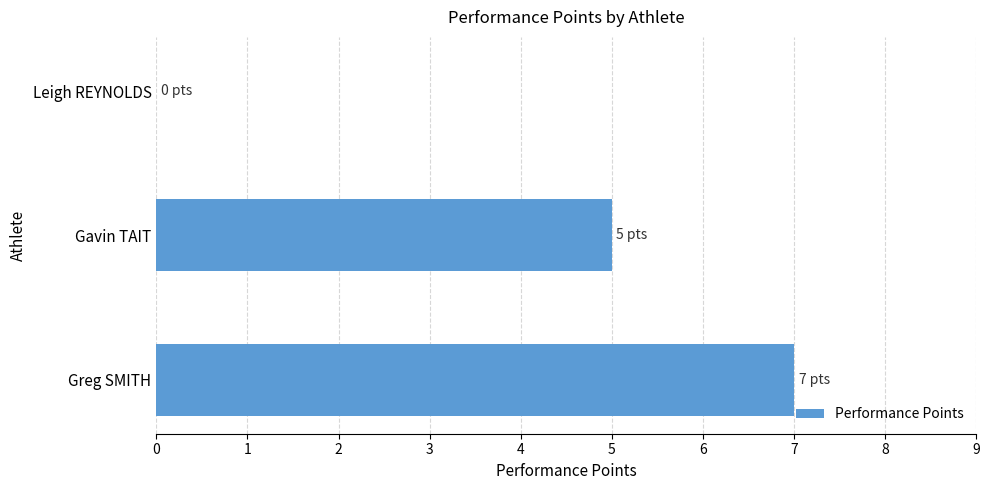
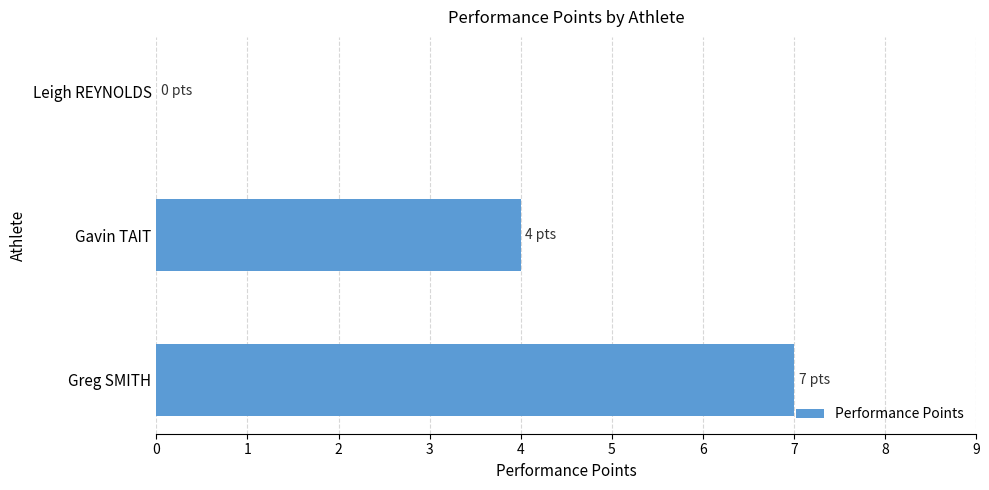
Gavin TAIT: 5 -> 4
